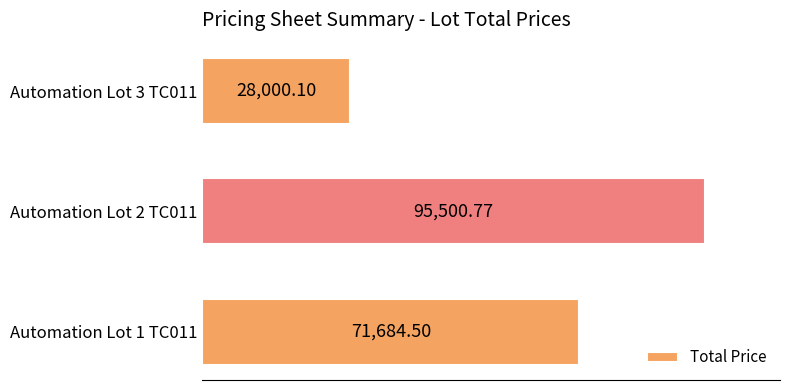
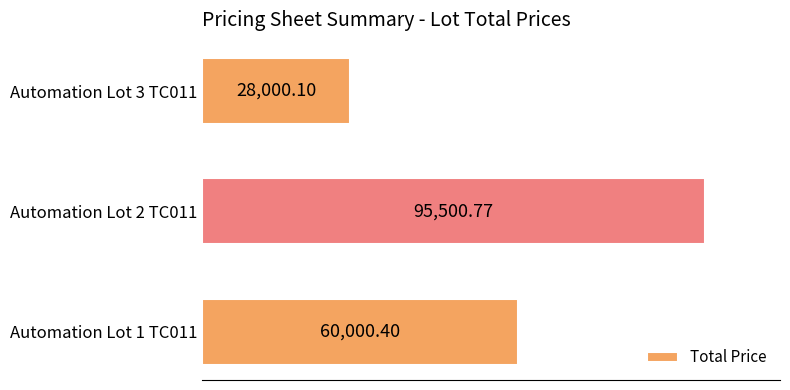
Automation Lot 1 TC011: 71,684.50 -> 60,000.40
